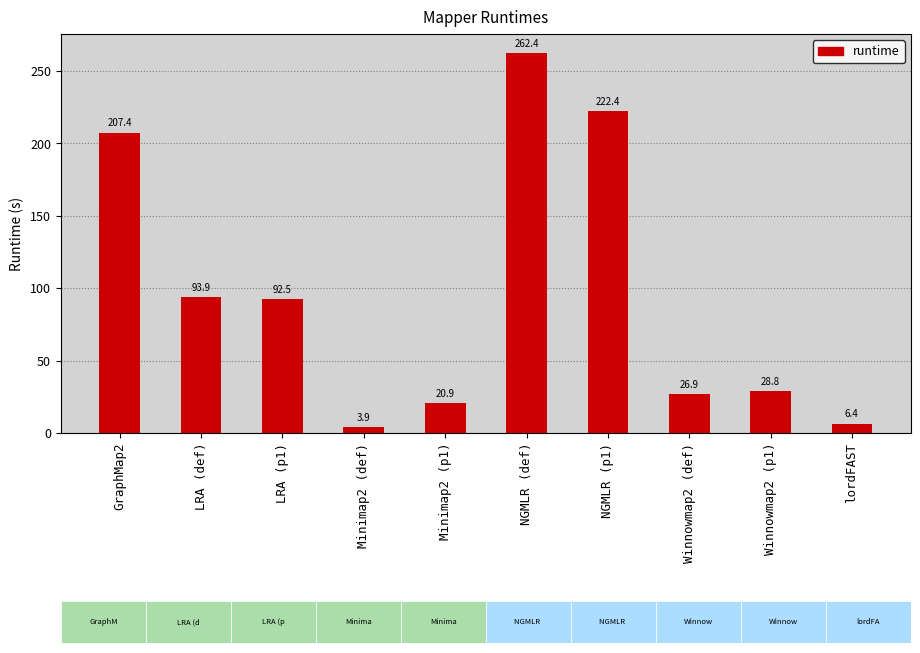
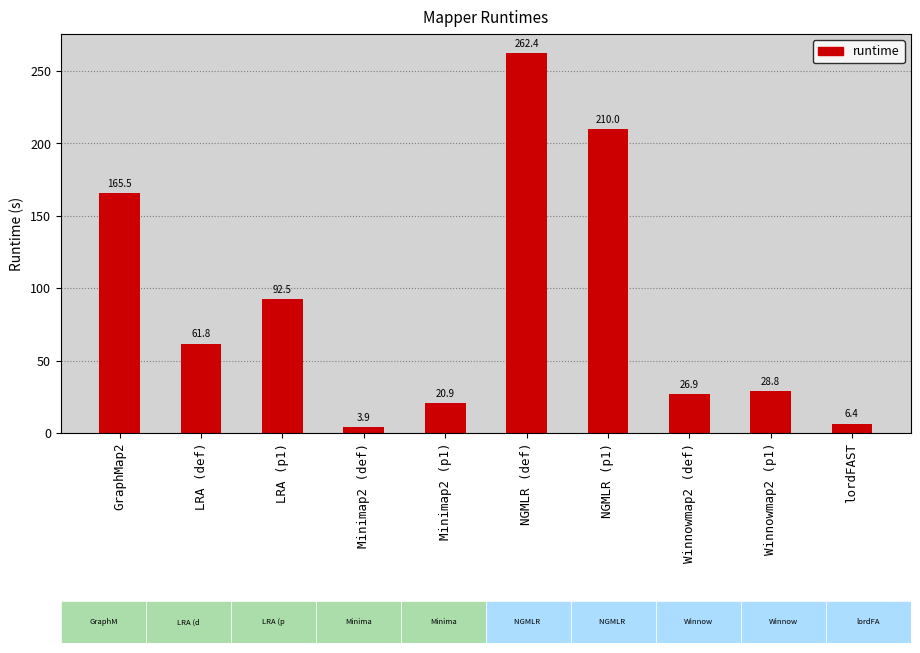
GraphMap2: 207.4 -> 165.5
LRA (def): 93.9 -> 61.8
NGMLR (p1): 222.4 -> 210.0
